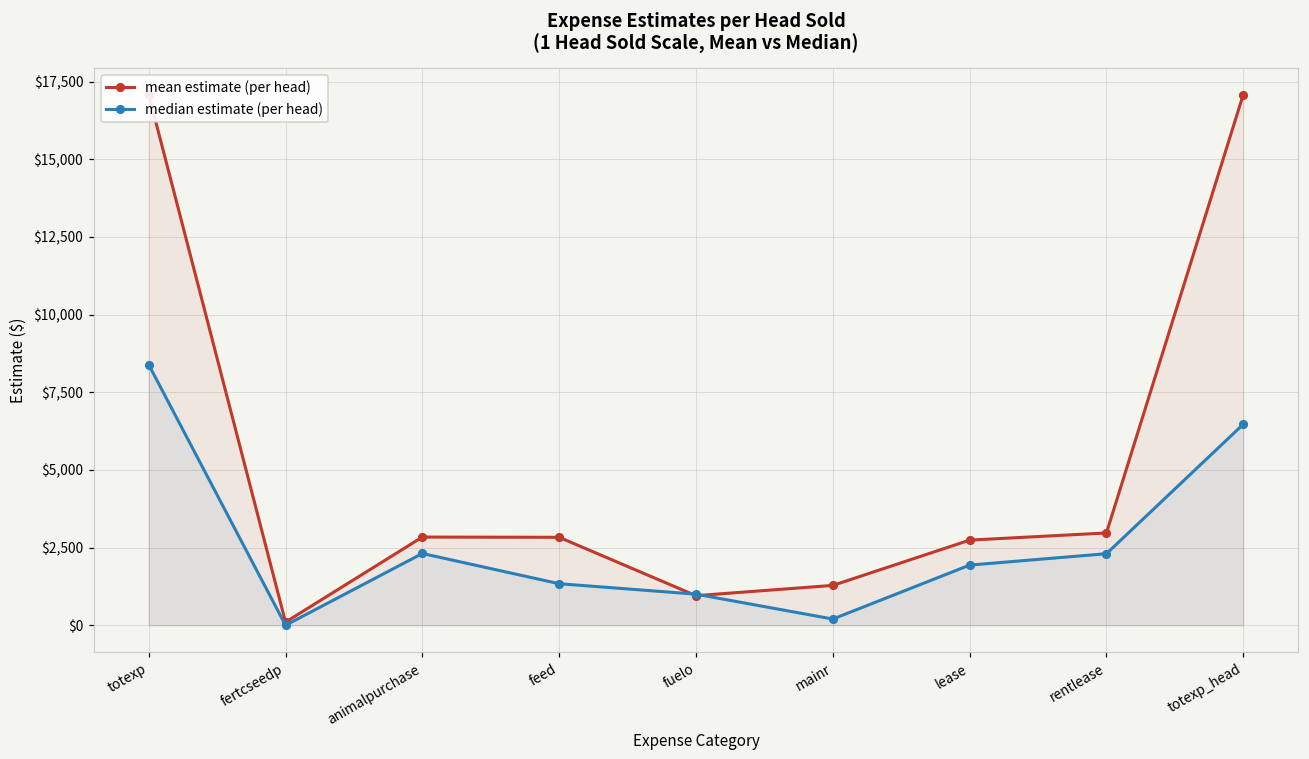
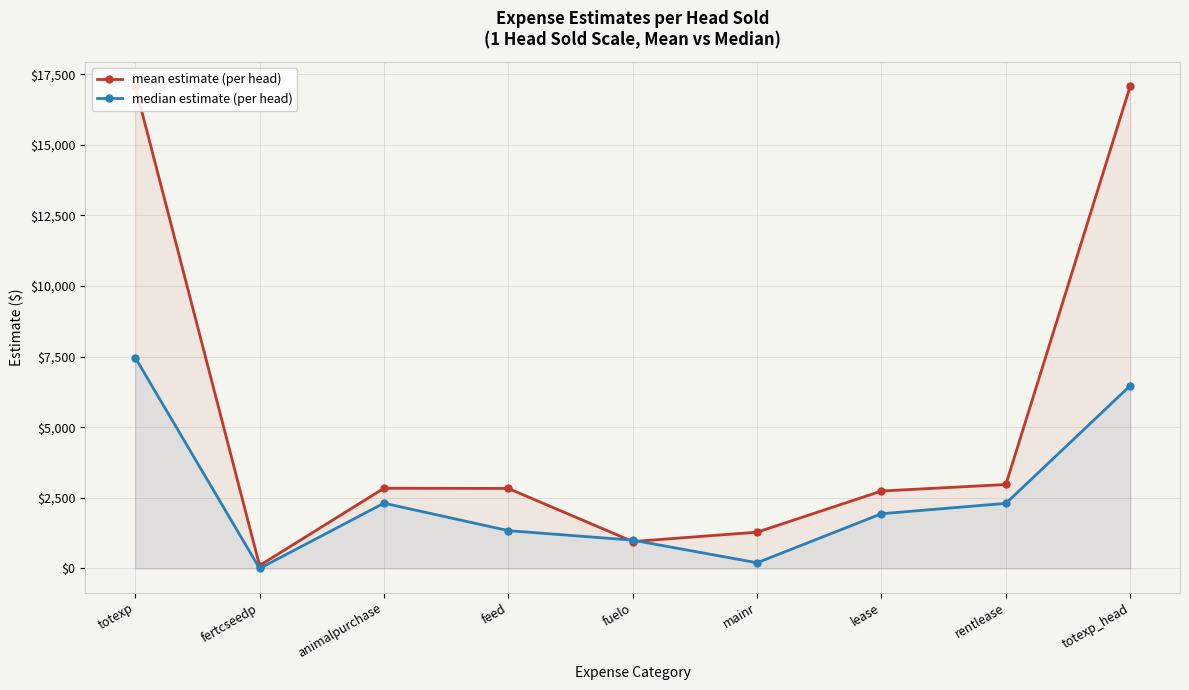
median estimate (per head), totexp: $8,400 -> $7,500
